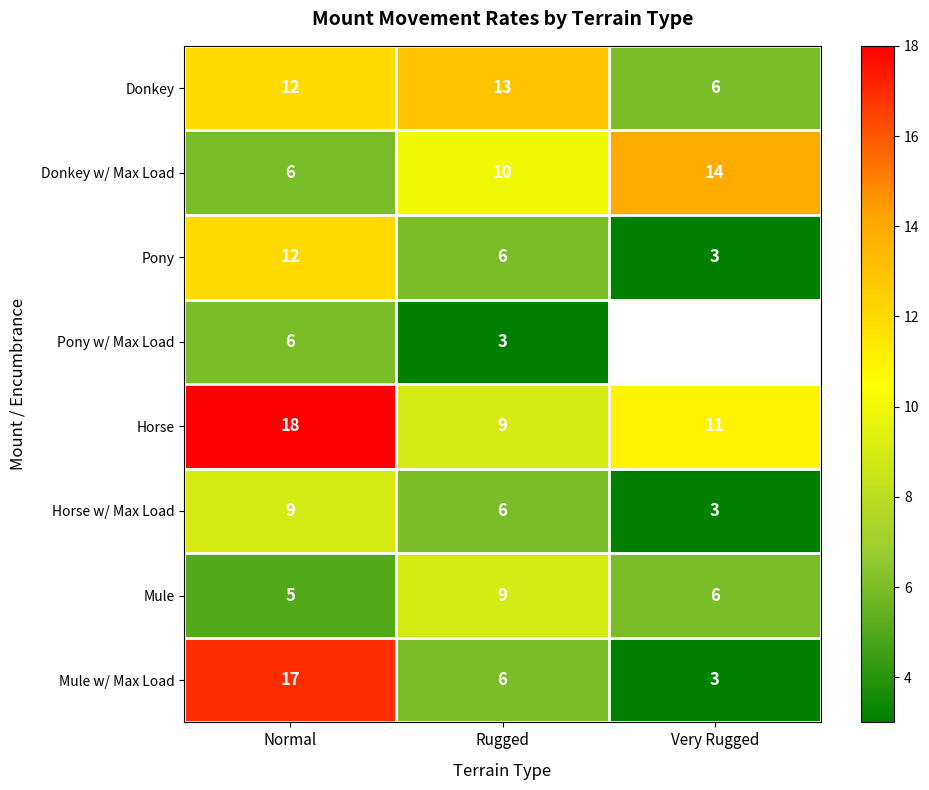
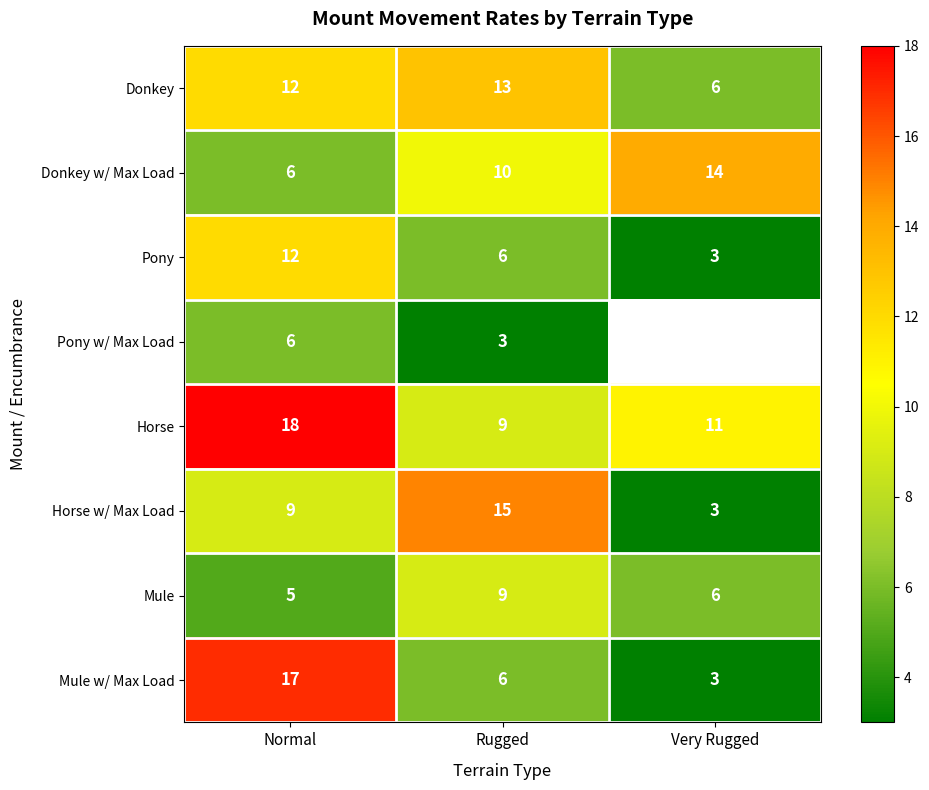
Horse w/ Max Load, Rugged: 6 -> 15
